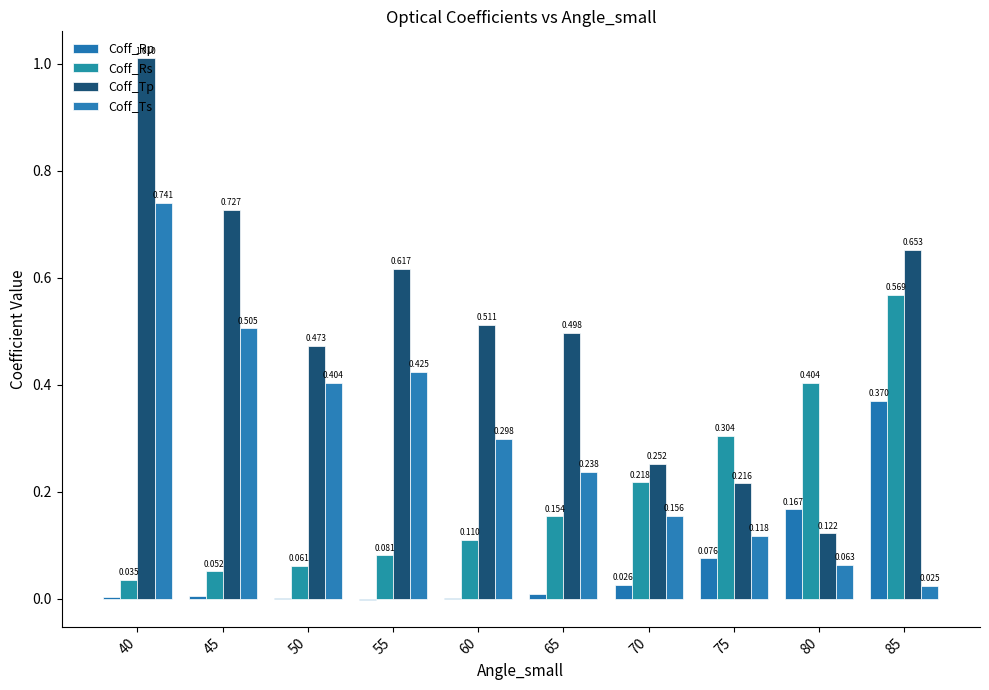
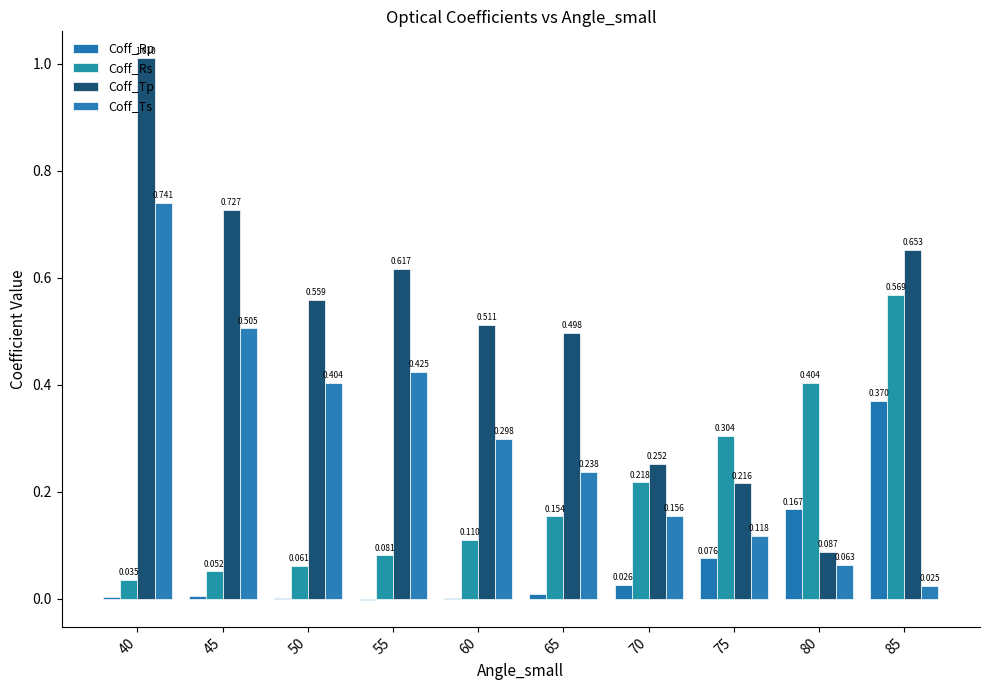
Coff_Tp, 50: 0.473 -> 0.559
Coff_Tp, 80: 0.122 -> 0.087
